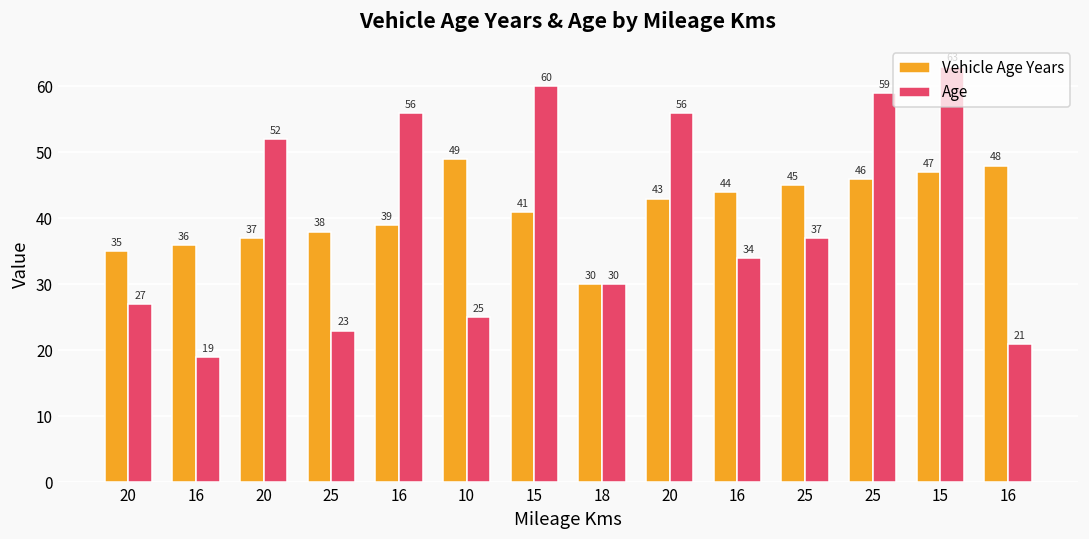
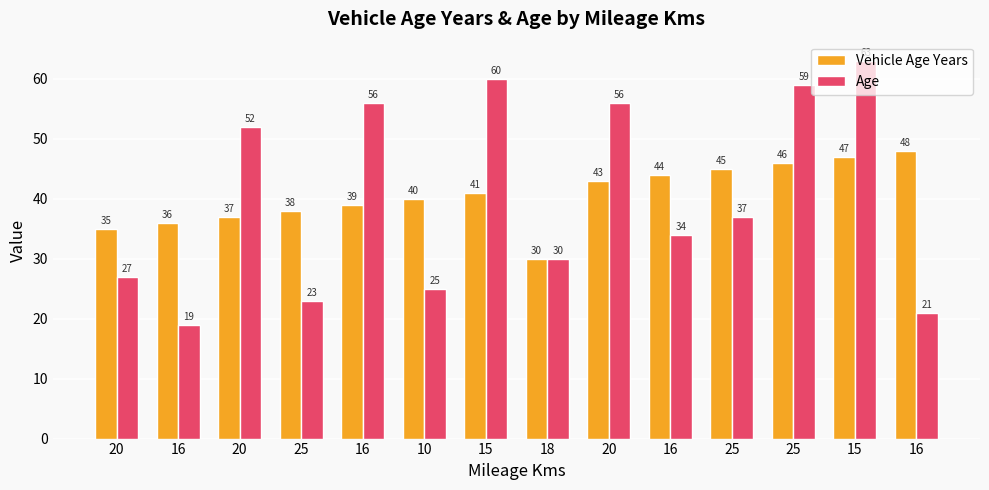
Vehicle Age Years, 10: 49 -> 40
